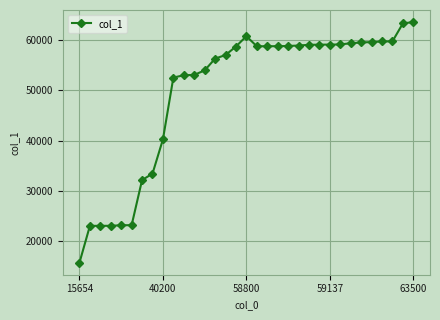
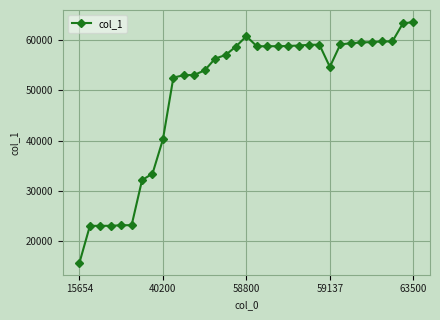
59137: 59000 -> 55000
